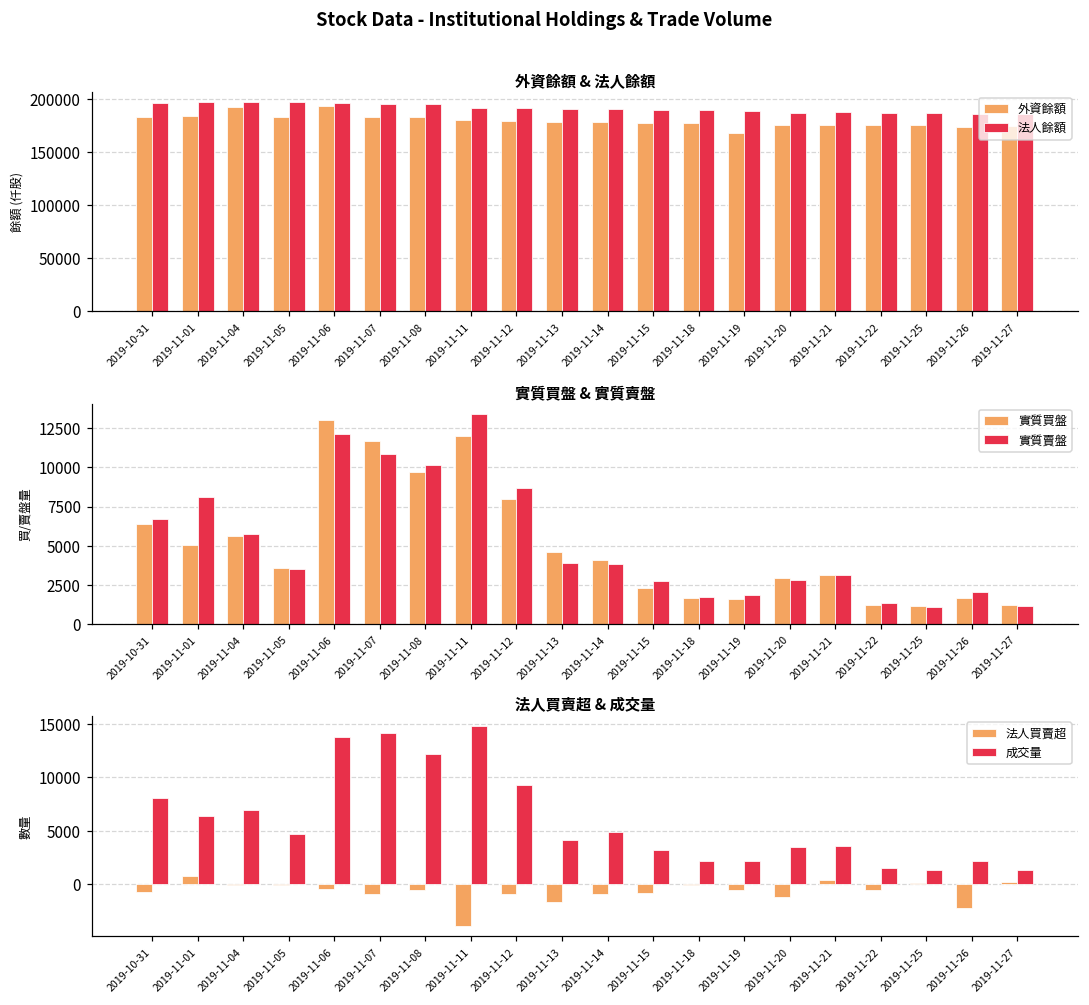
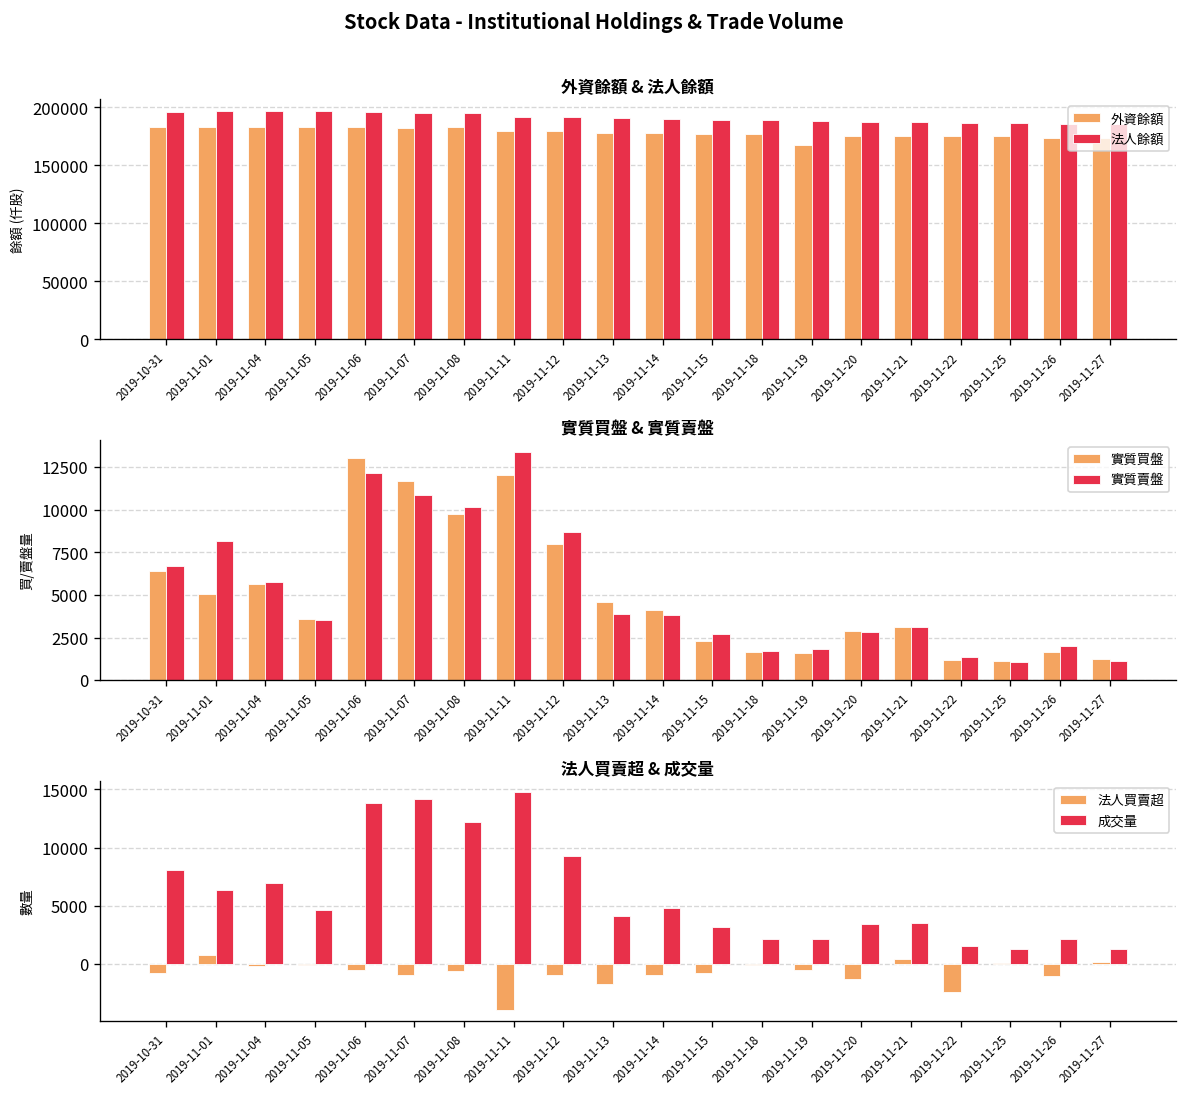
外資餘額 & 法人餘額, 外資餘額, 2019-11-04: 190000 -> 180000
外資餘額 & 法人餘額, 外資餘額, 2019-11-06: 190000 -> 180000
法人買賣超 & 成交量, 法人買賣超, 2019-11-22: -1000 -> -2000
法人買賣超 & 成交量, 法人買賣超, 2019-11-26: -2000 -> -1000
